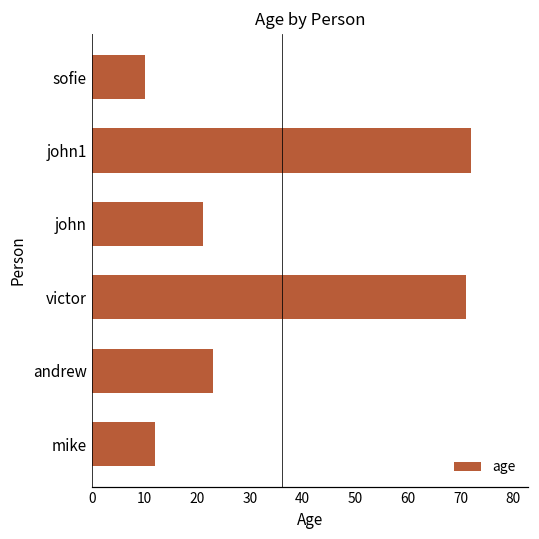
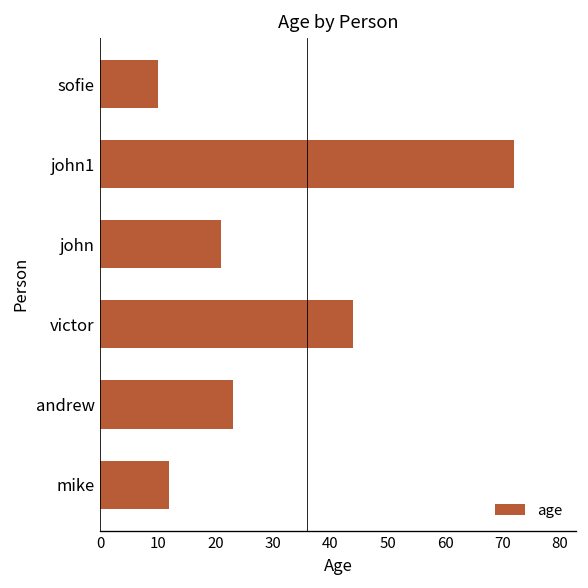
victor: 71 -> 44
